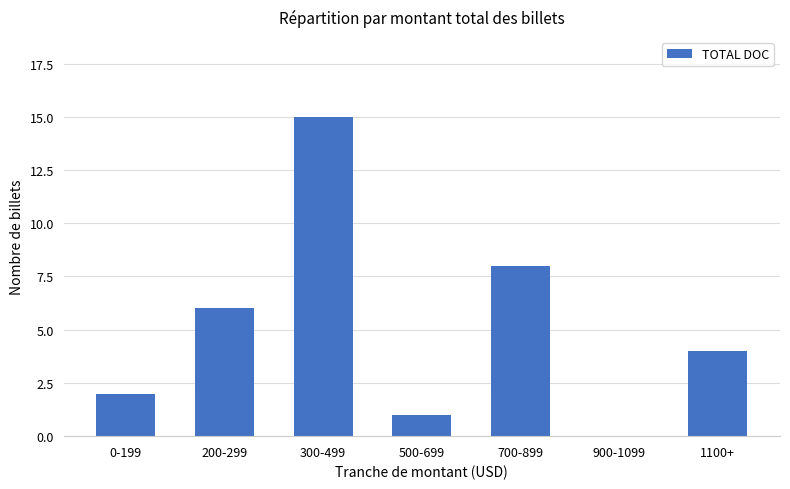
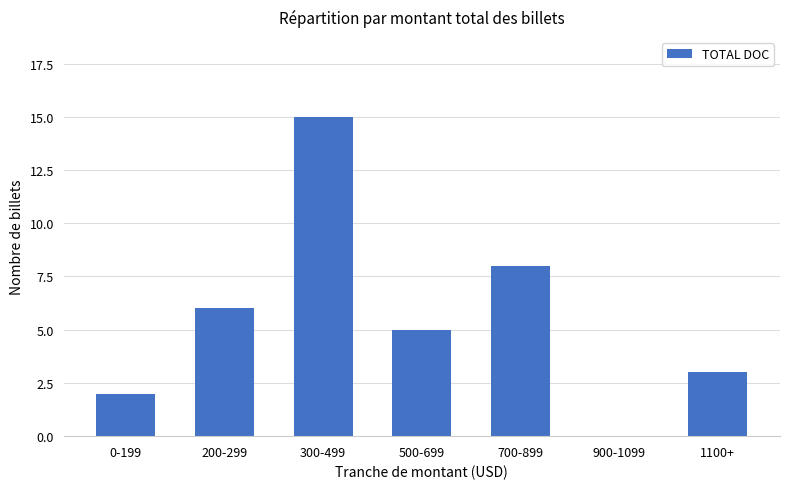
500-699: 1 -> 5
1100+: 4 -> 3
